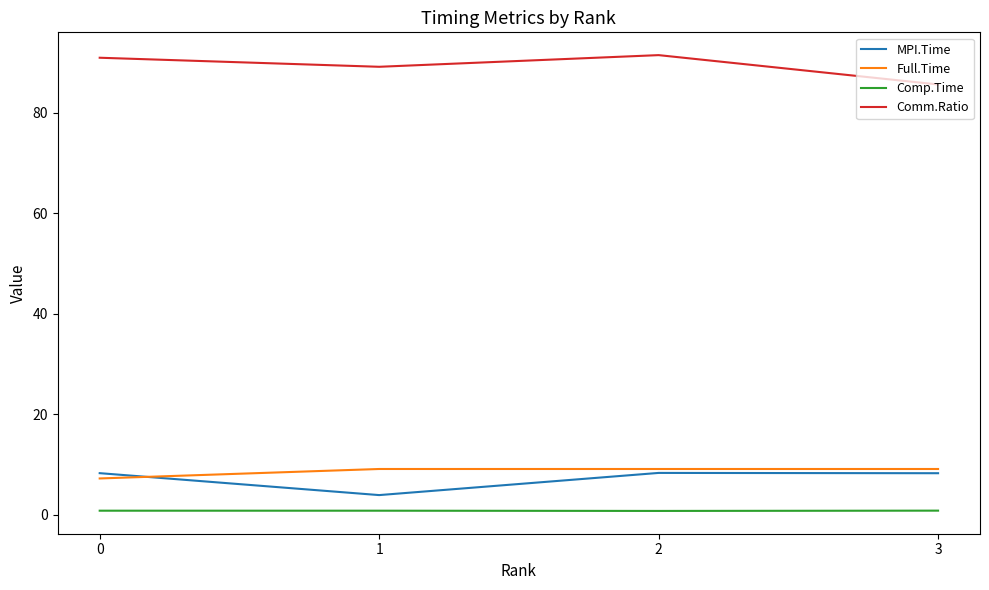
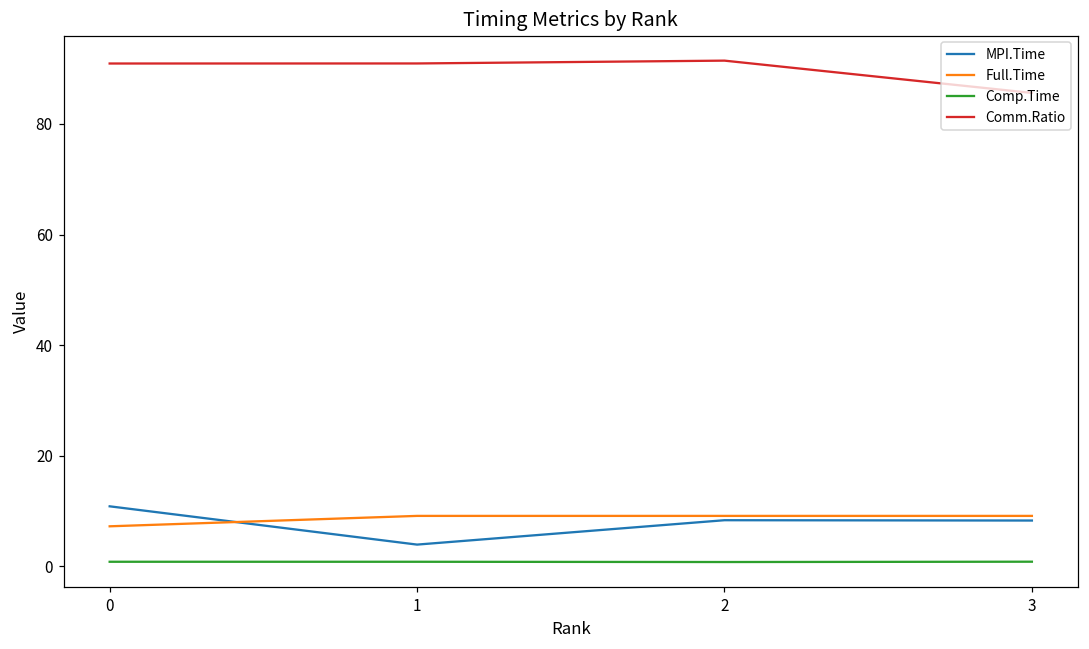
MPI.Time, 0: 8 -> 11
Comm.Ratio, 1: 89 -> 91
